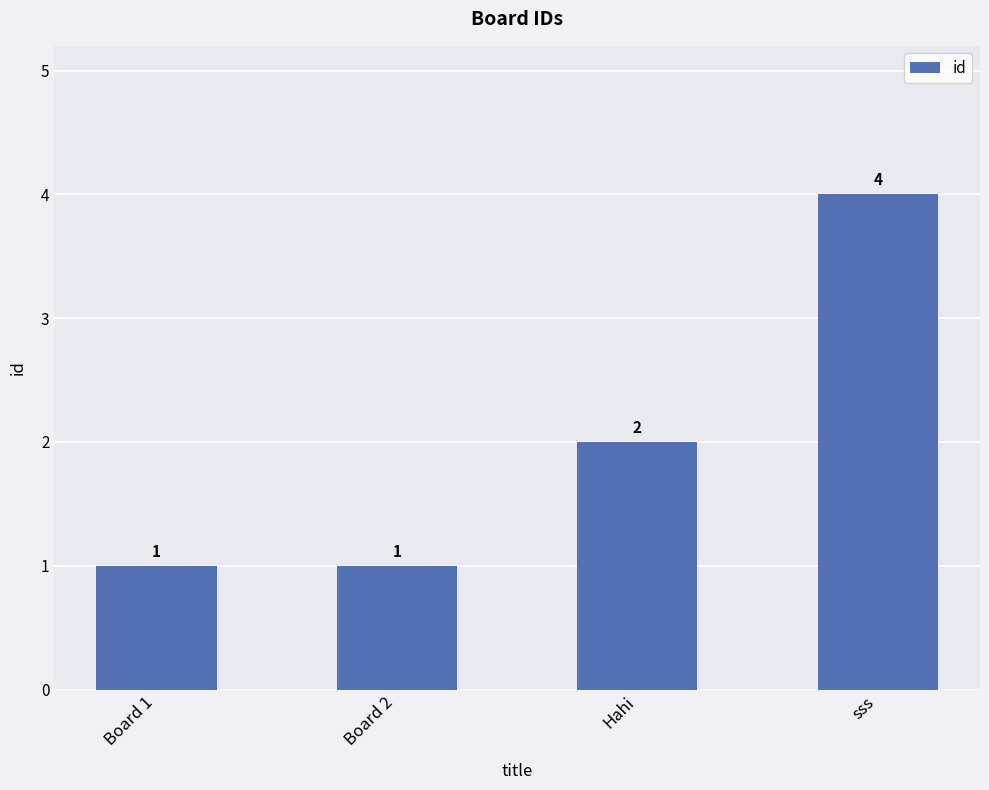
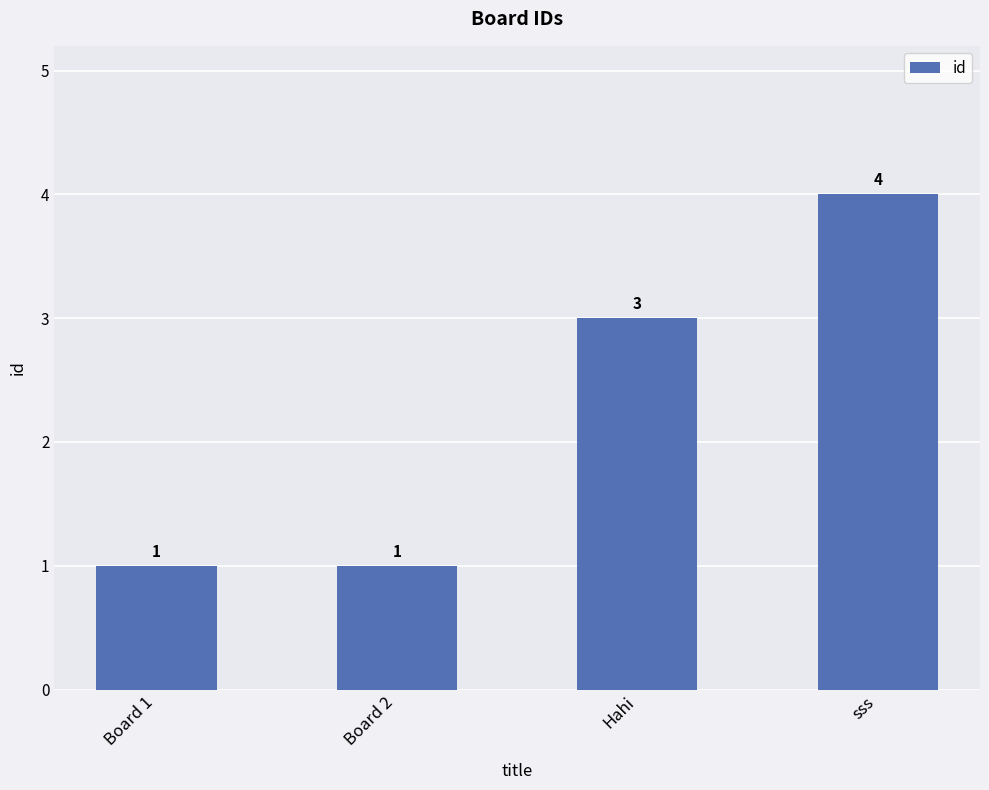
Hahi: 2 -> 3
